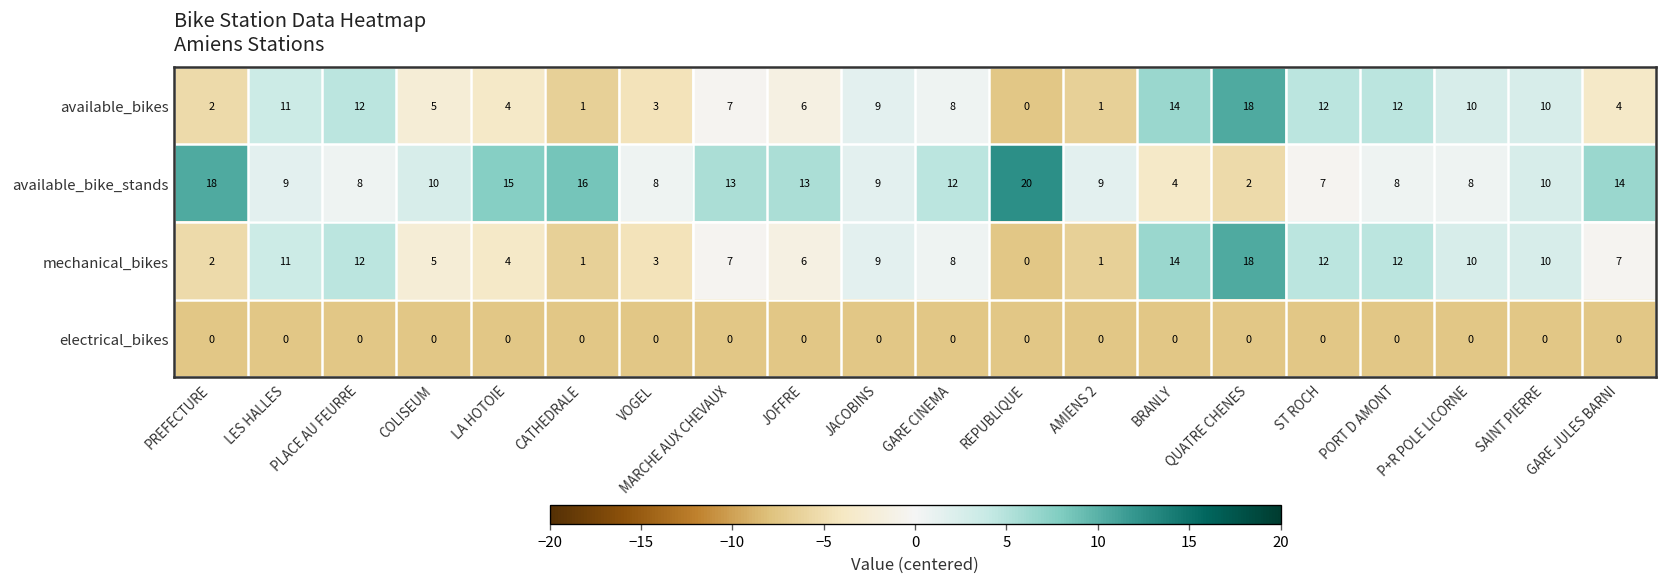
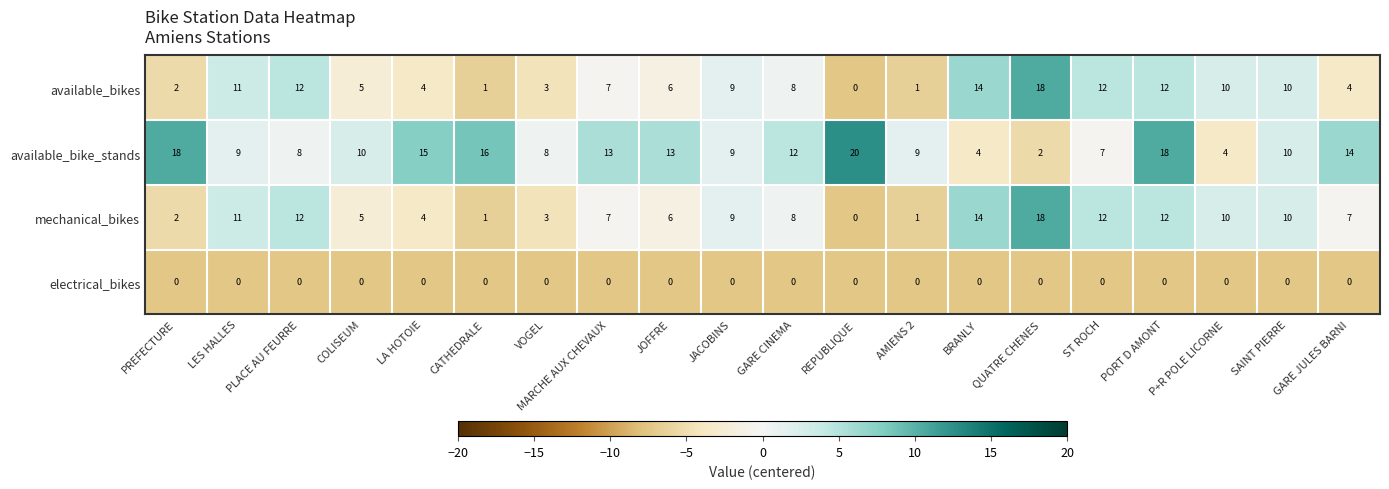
available_bike_stands, PORT D AMONT: 8 -> 18
available_bike_stands, P+R POLE LICORNE: 8 -> 4
